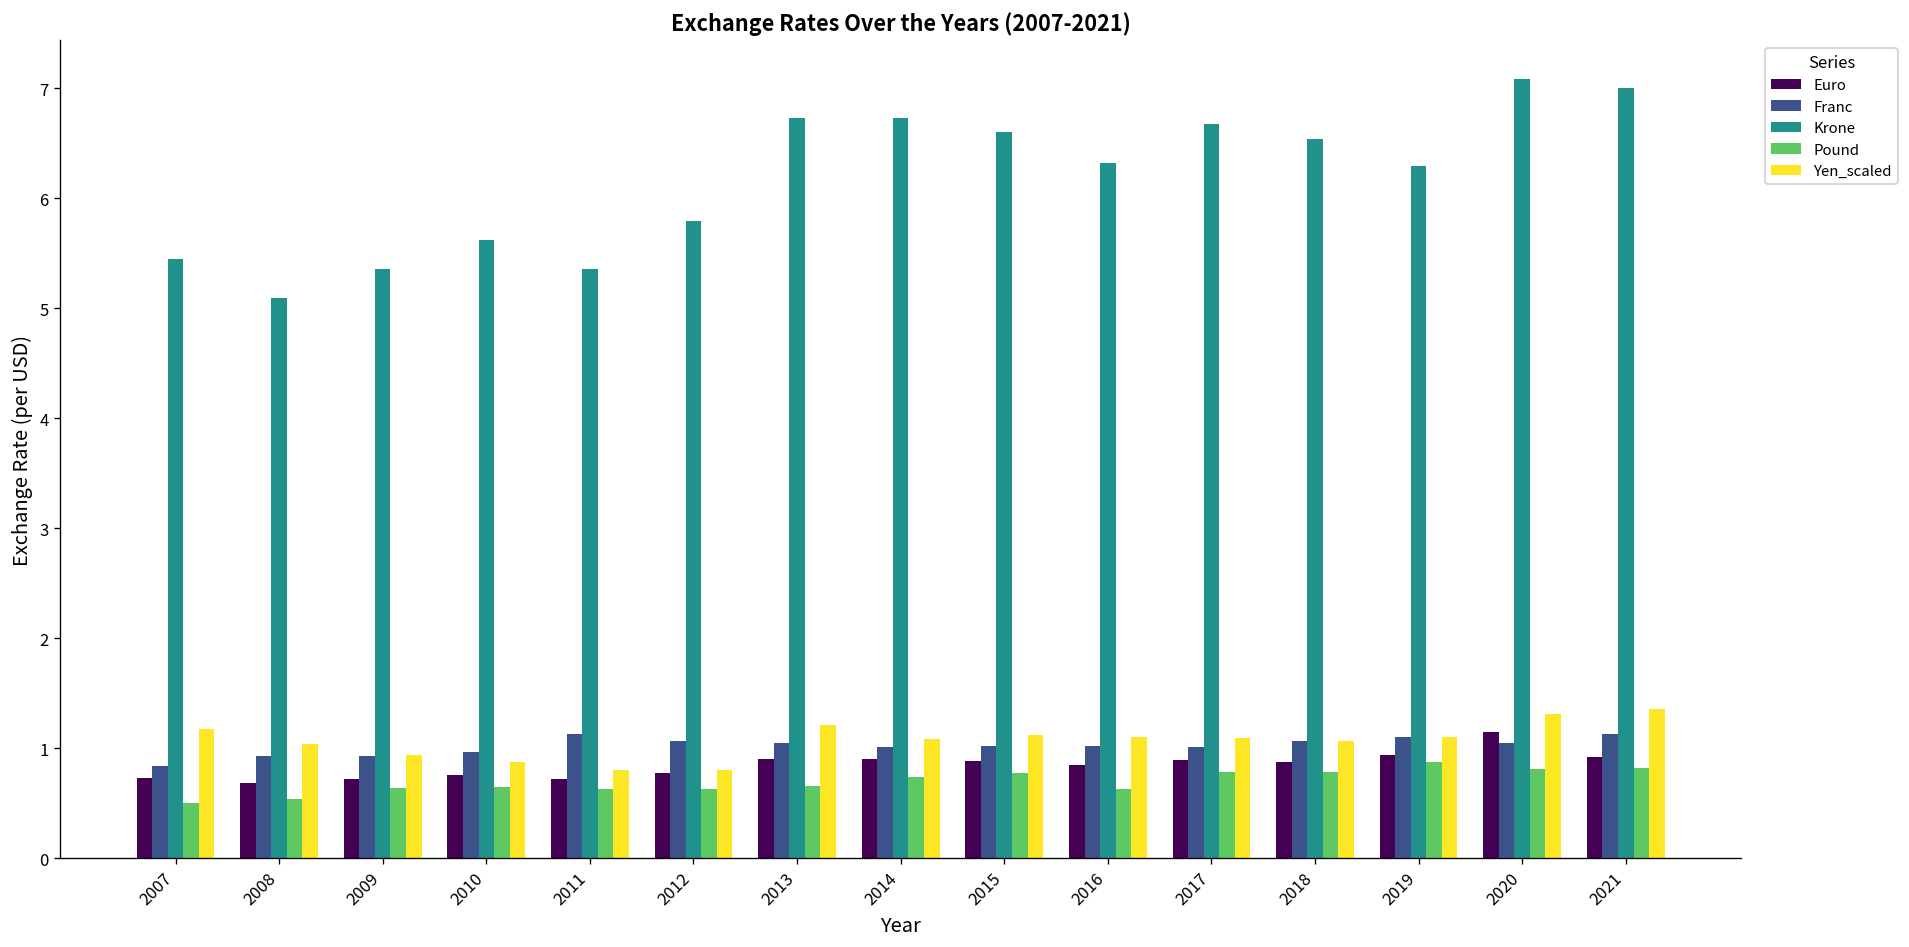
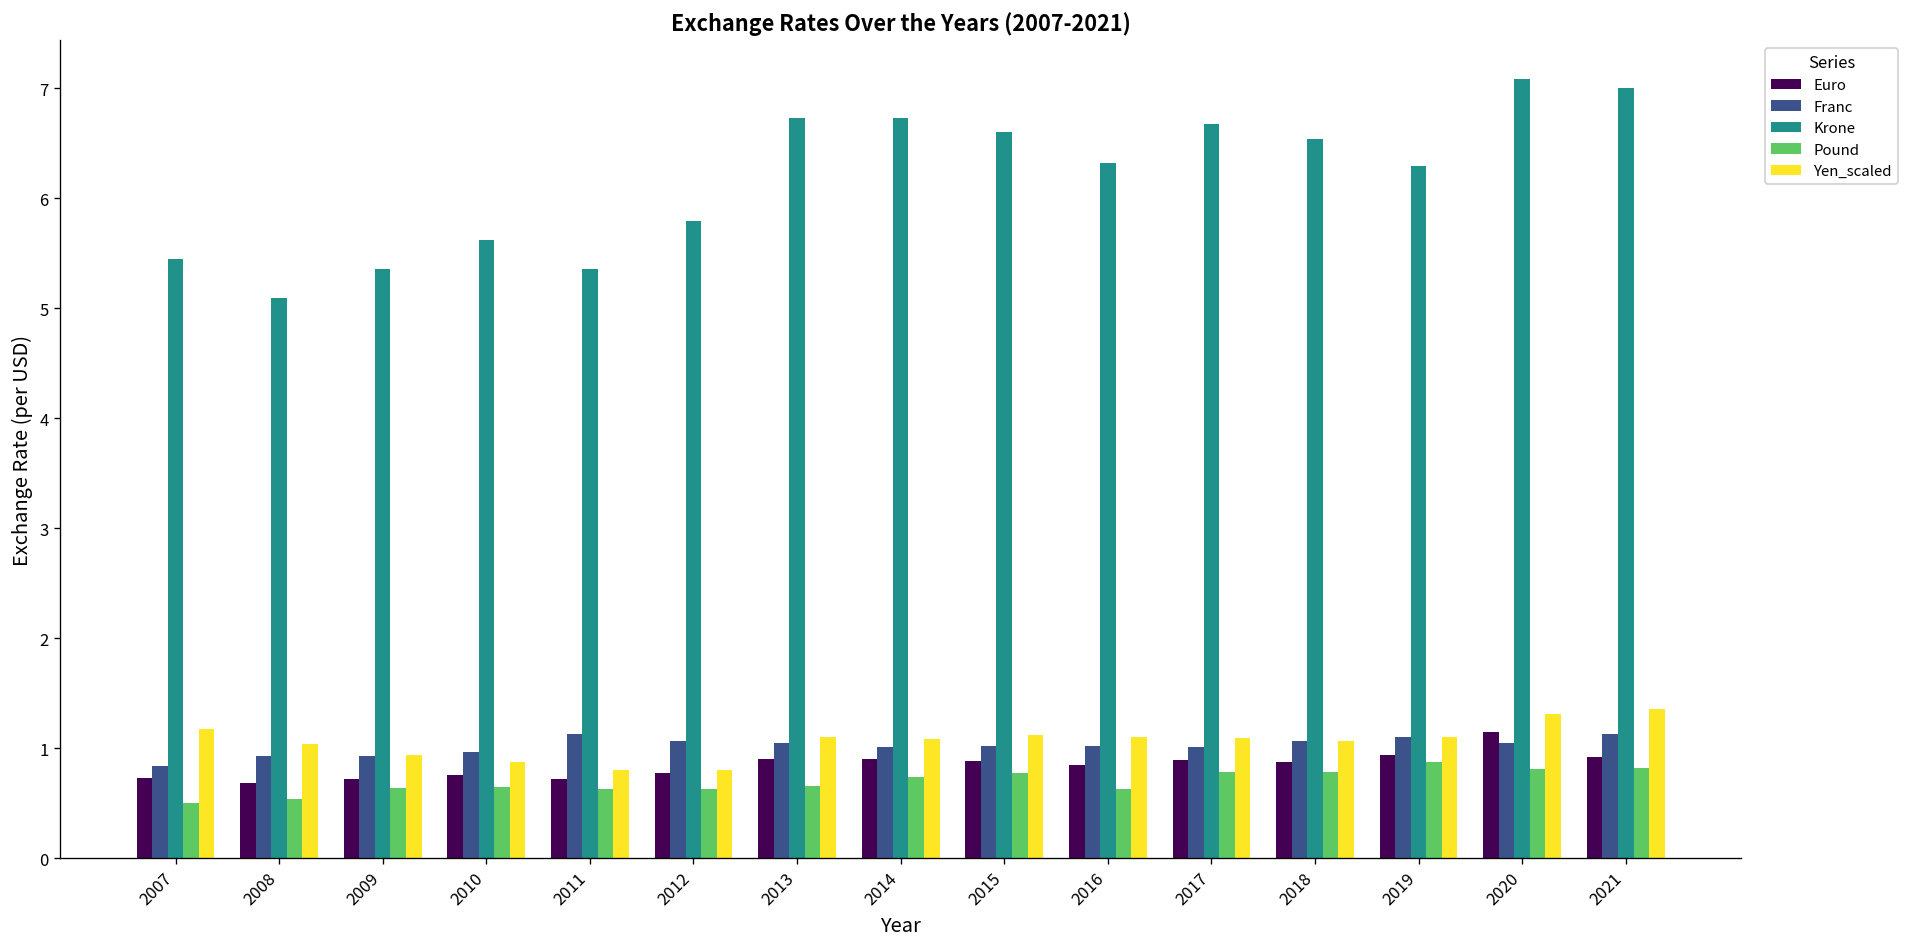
Yen_scaled, 2013: 1.2 -> 1.1
